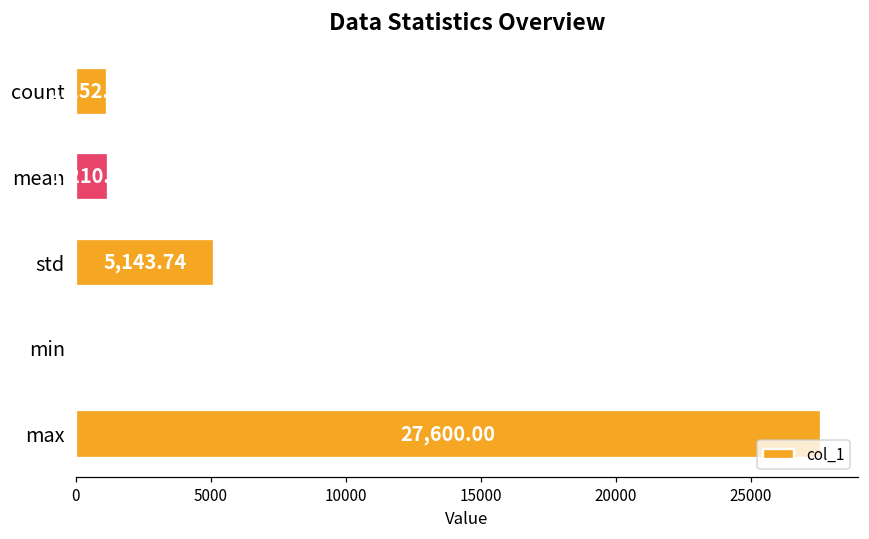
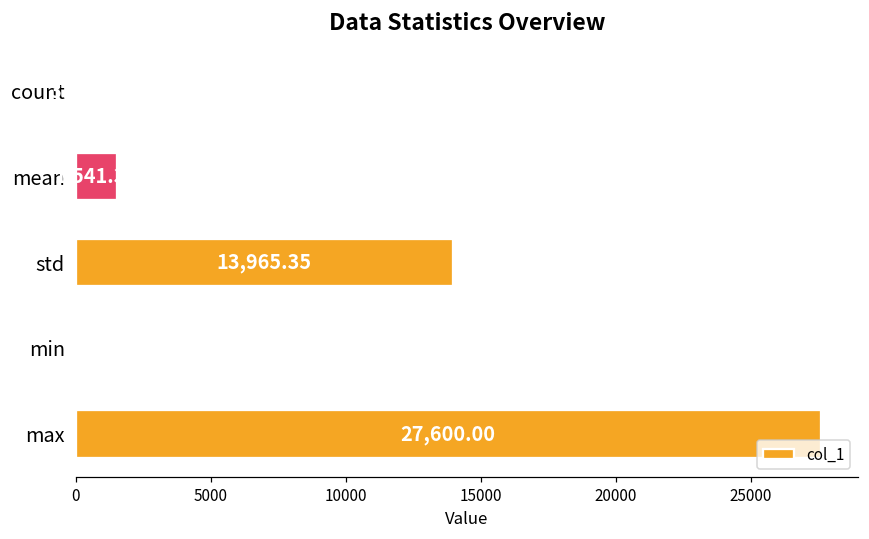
count: 1200 -> 0
mean: 1200 -> 1500
std: 5,143.74 -> 13,965.35
